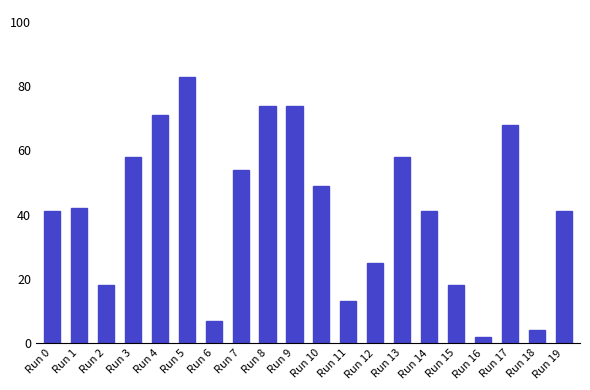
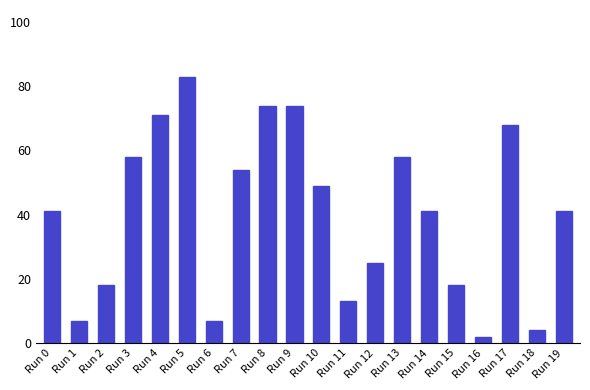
Run 1: 42 -> 7
